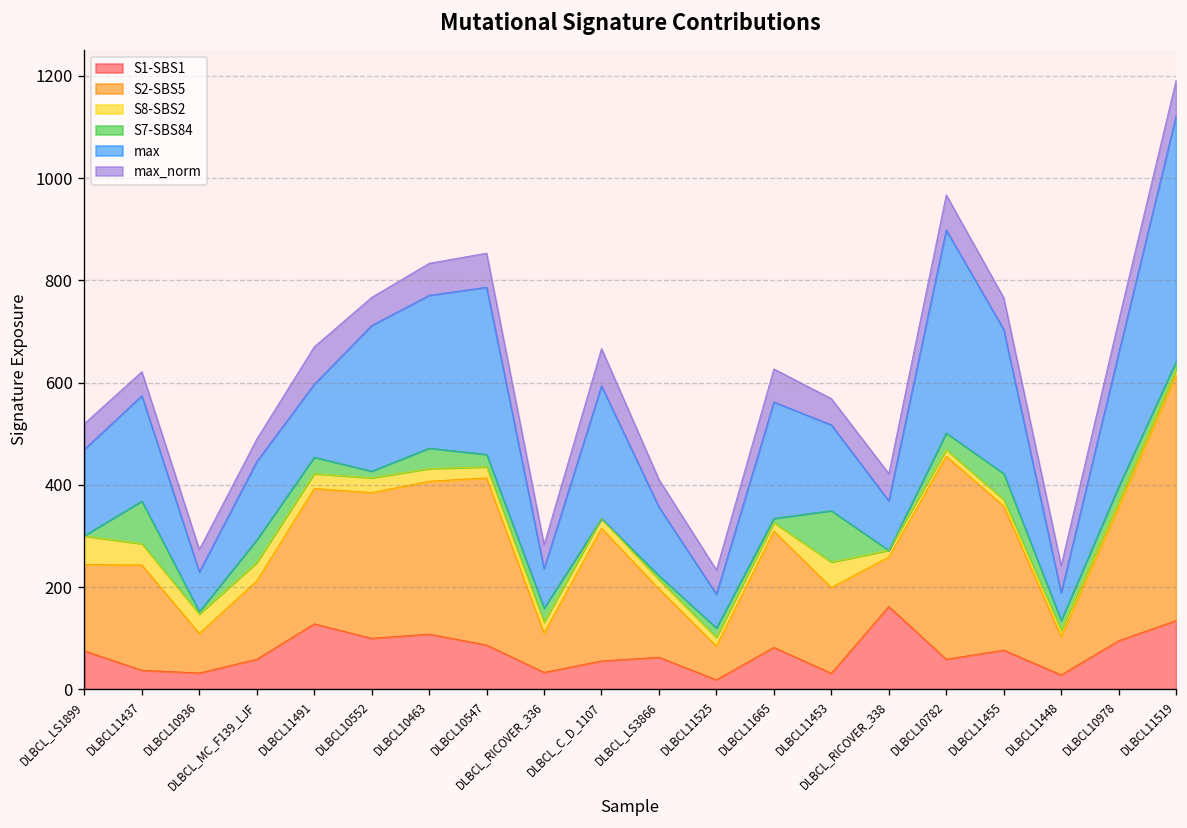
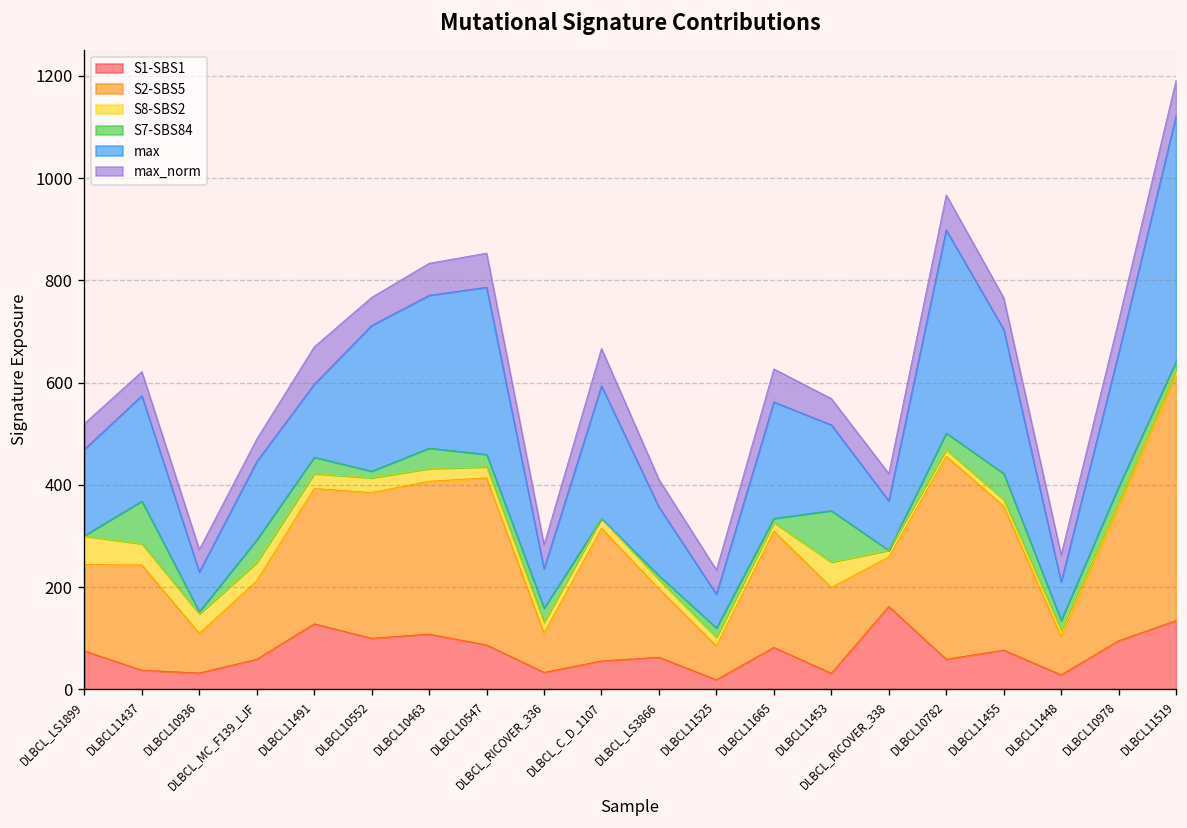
max, DLBCL11448: 50 -> 80
